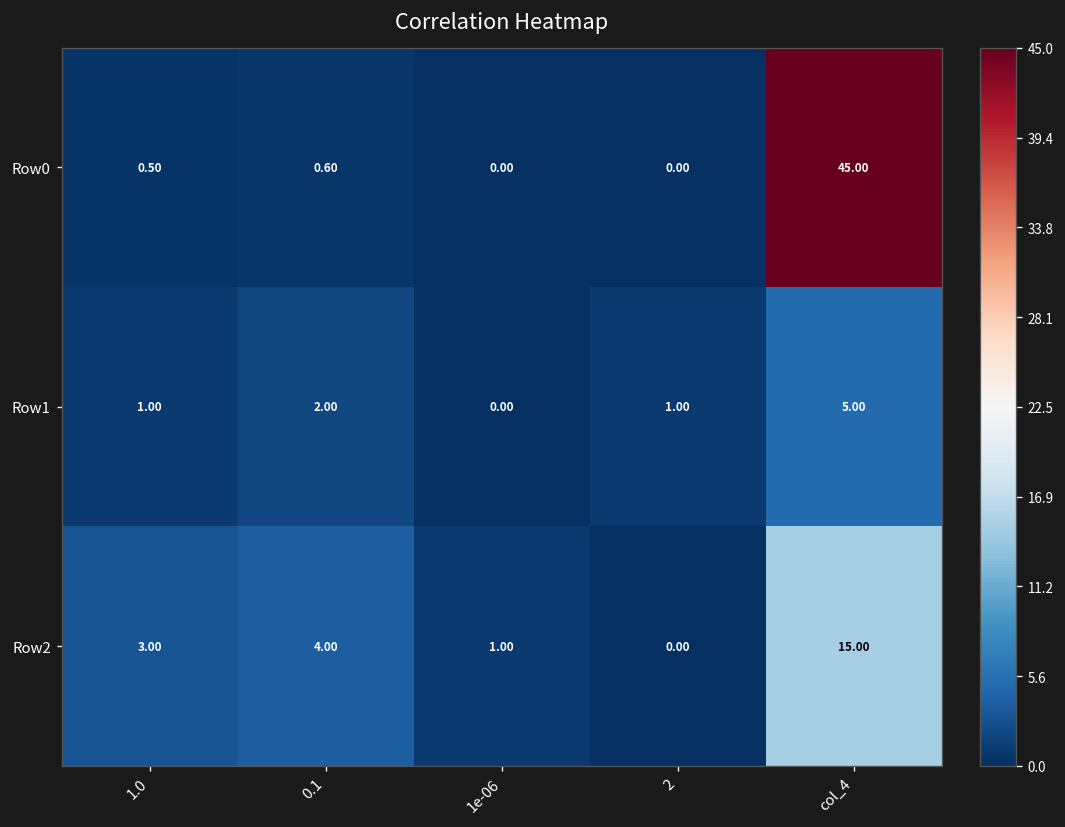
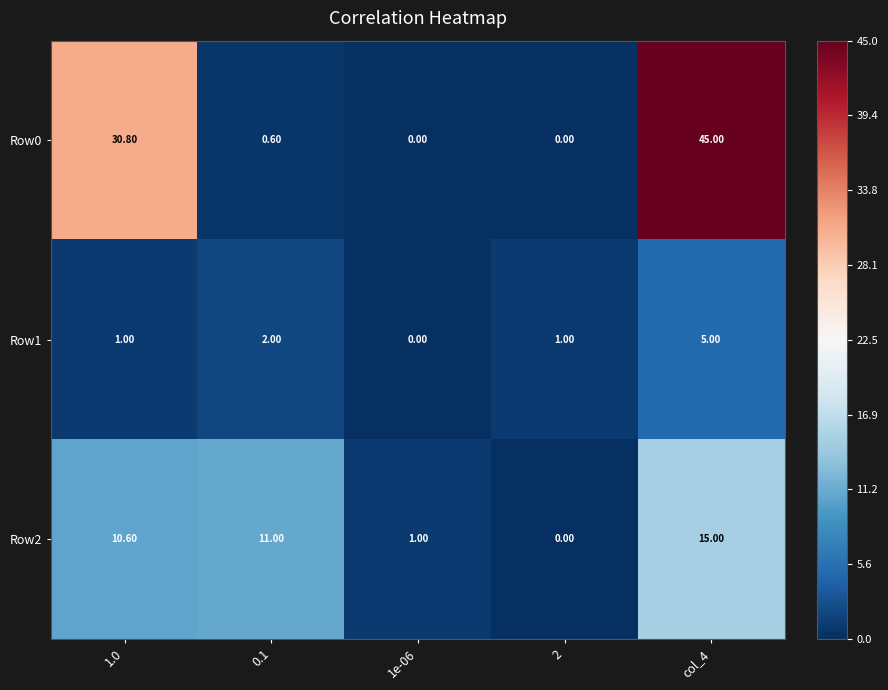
Row0, 1.0: 0.50 -> 30.80
Row2, 1.0: 3.00 -> 10.60
Row2, 0.1: 4.00 -> 11.00
